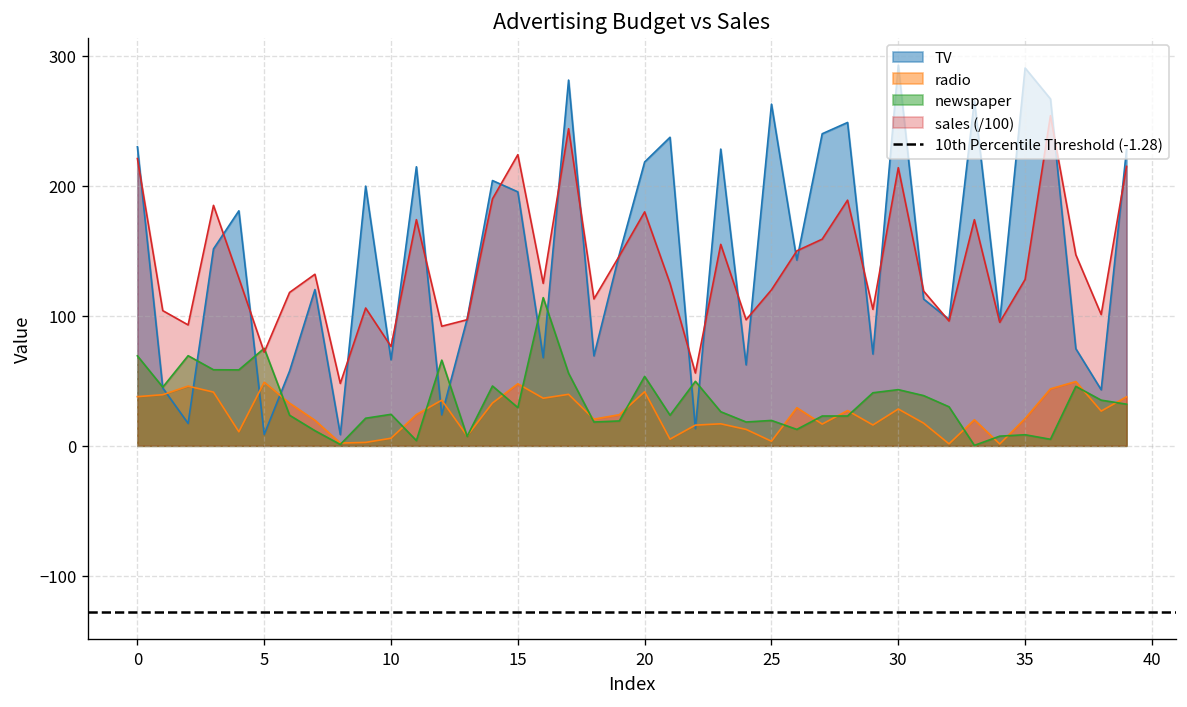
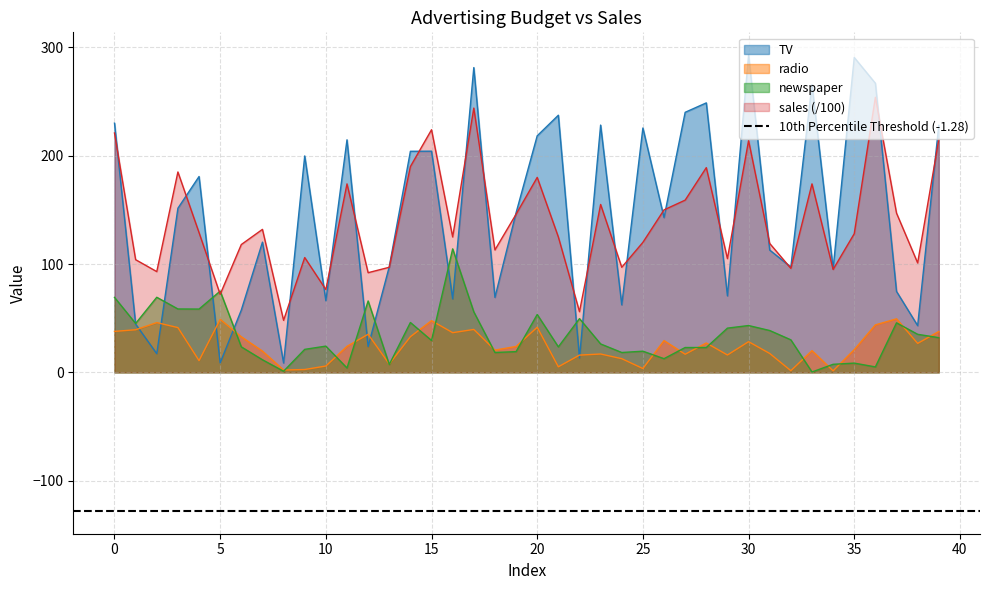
TV, 15: 195 -> 204
TV, 25: 263 -> 226
